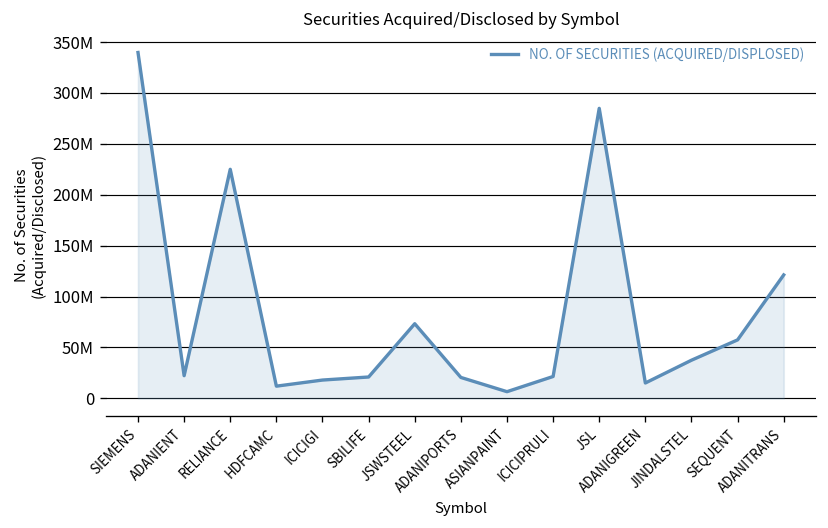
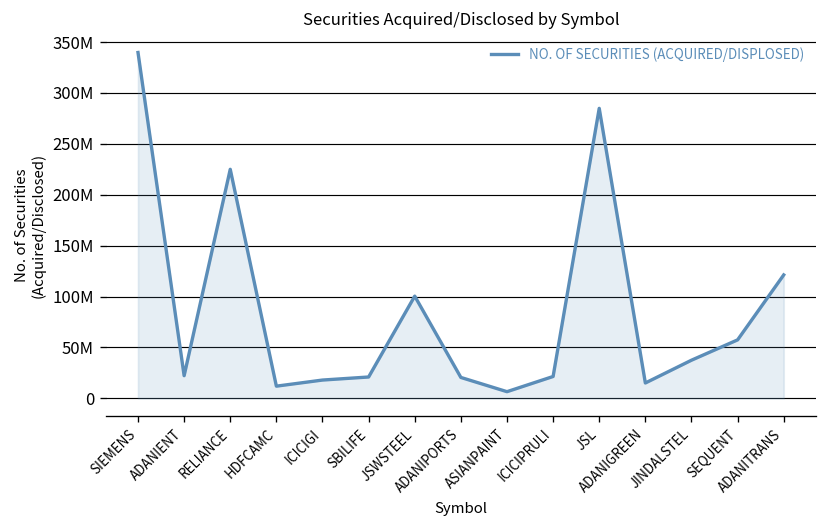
JSWSTEEL: 70000000 -> 100000000
